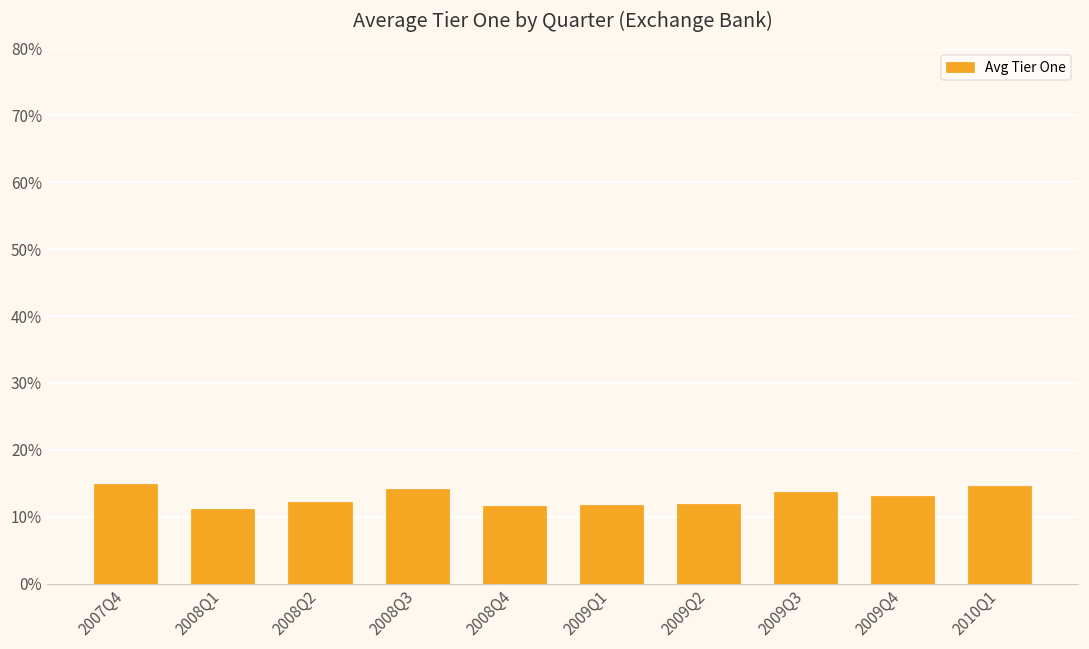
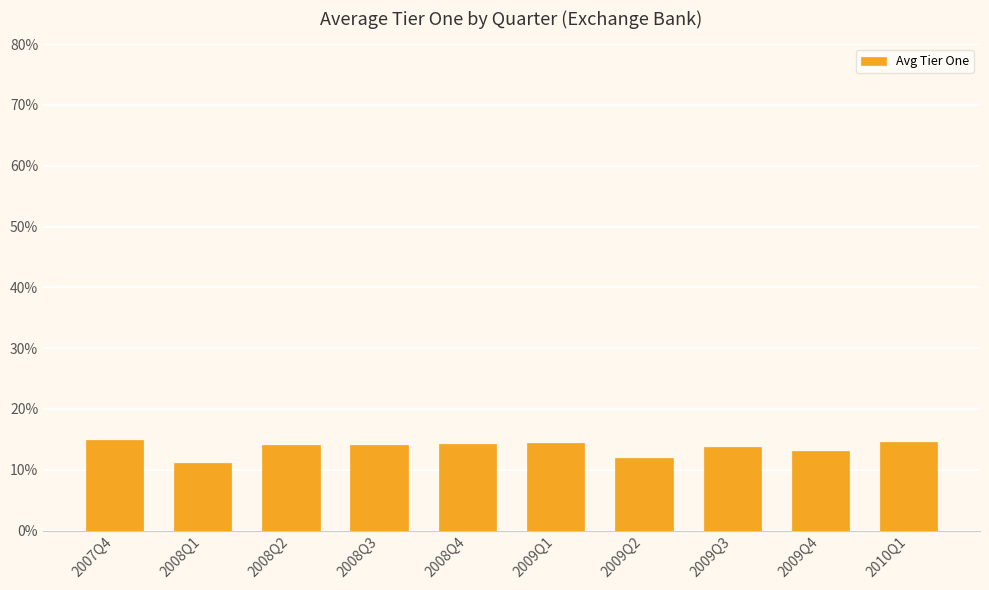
2008Q2: 12% -> 14%
2008Q4: 12% -> 14%
2009Q1: 12% -> 14%
